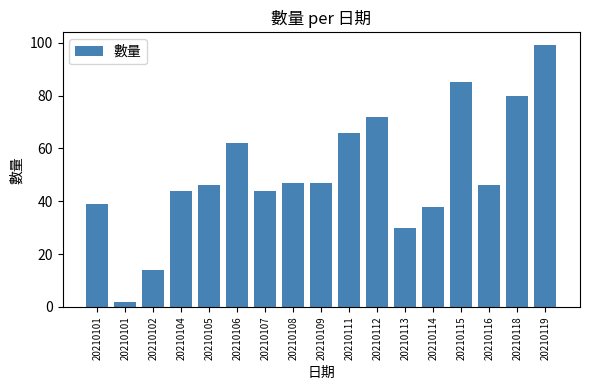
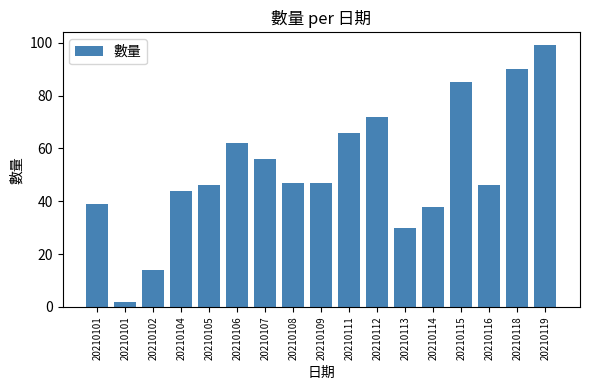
20210107: 44 -> 56
20210118: 80 -> 90
